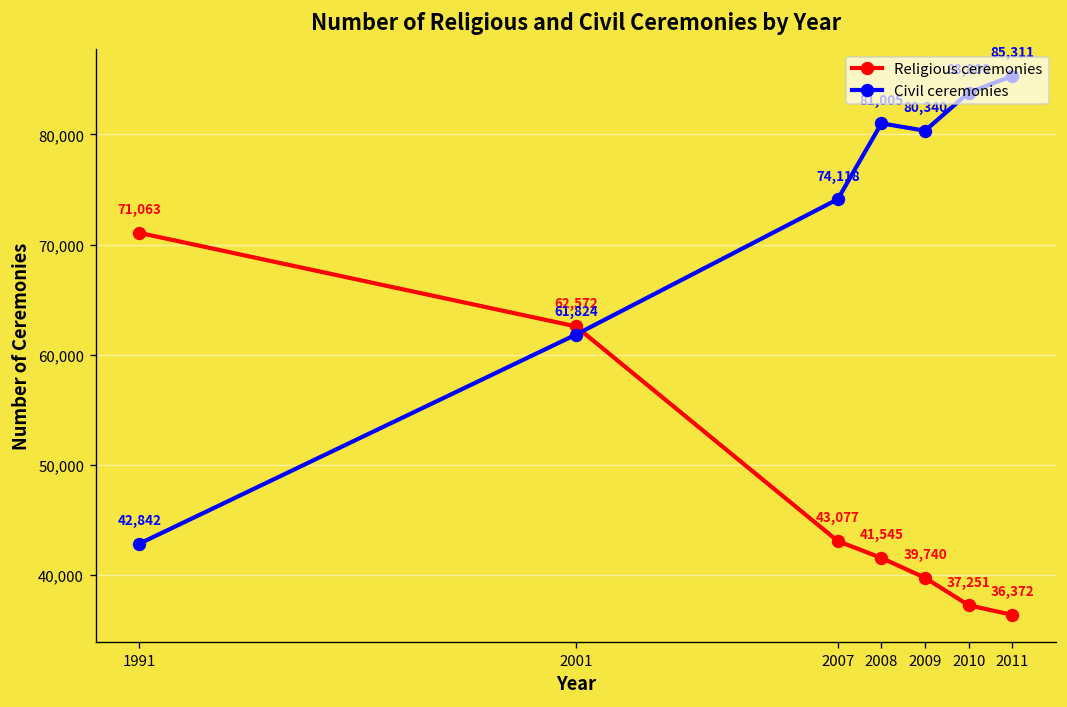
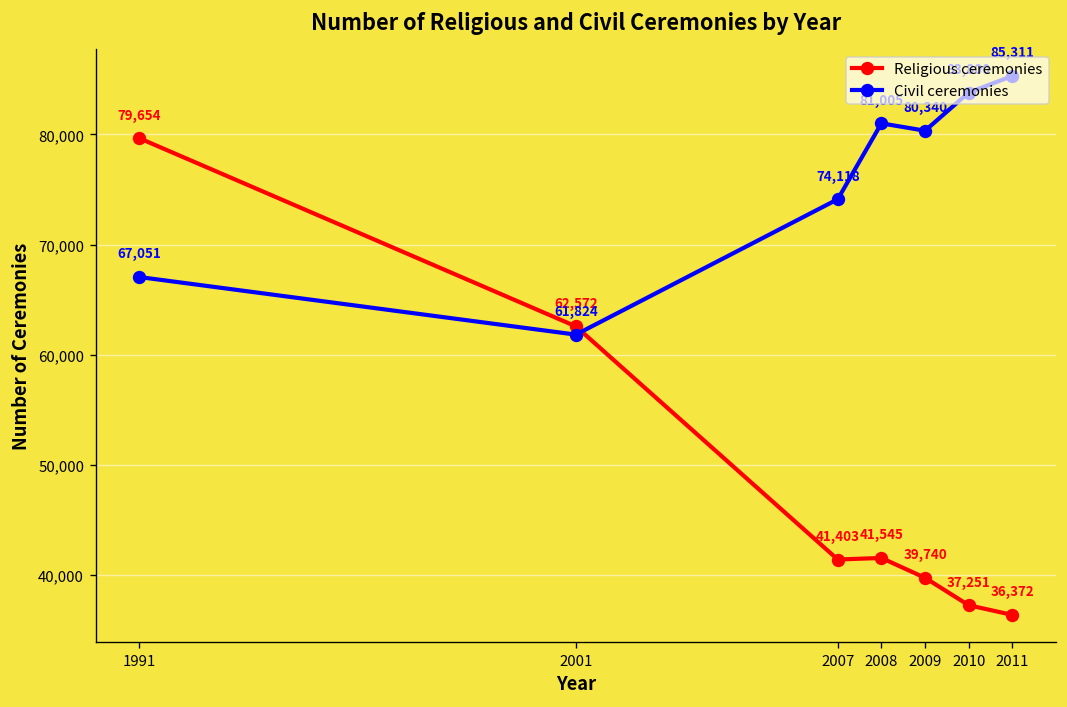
Religious ceremonies, 1991: 71,063 -> 79,654
Civil ceremonies, 1991: 42,842 -> 67,051
Religious ceremonies, 2007: 43,077 -> 41,403
